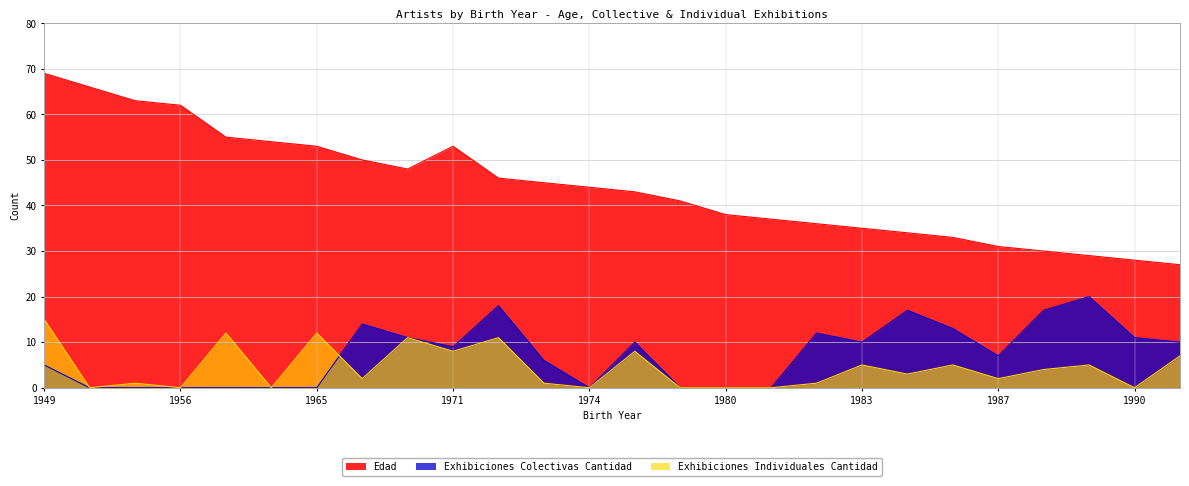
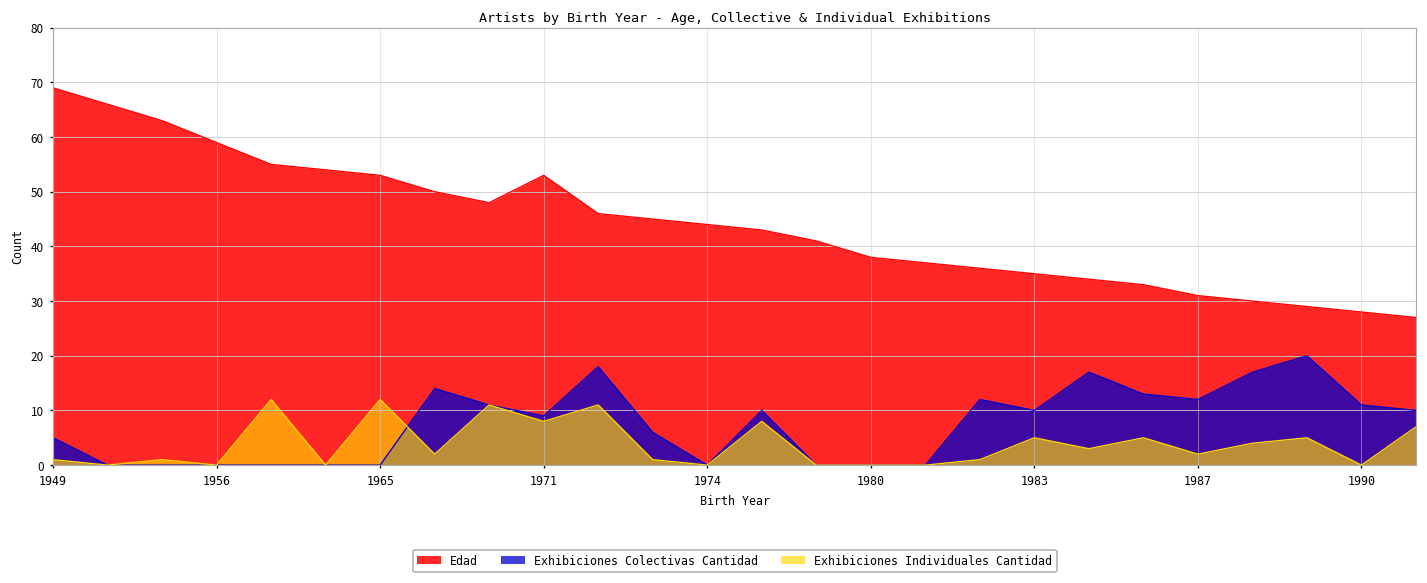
Exhibiciones Individuales Cantidad, 1949: 15 -> 1
Edad, 1956: 62 -> 59
Exhibiciones Colectivas Cantidad, 1987: 7 -> 12
